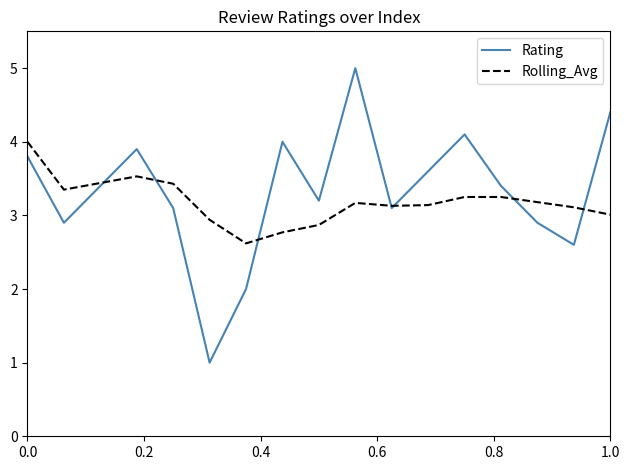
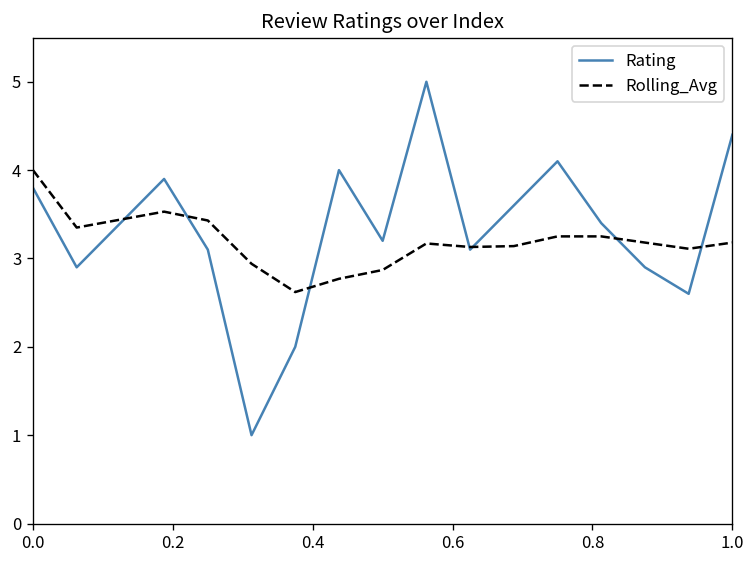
Rolling_Avg, 1.0: 3.0 -> 3.2
